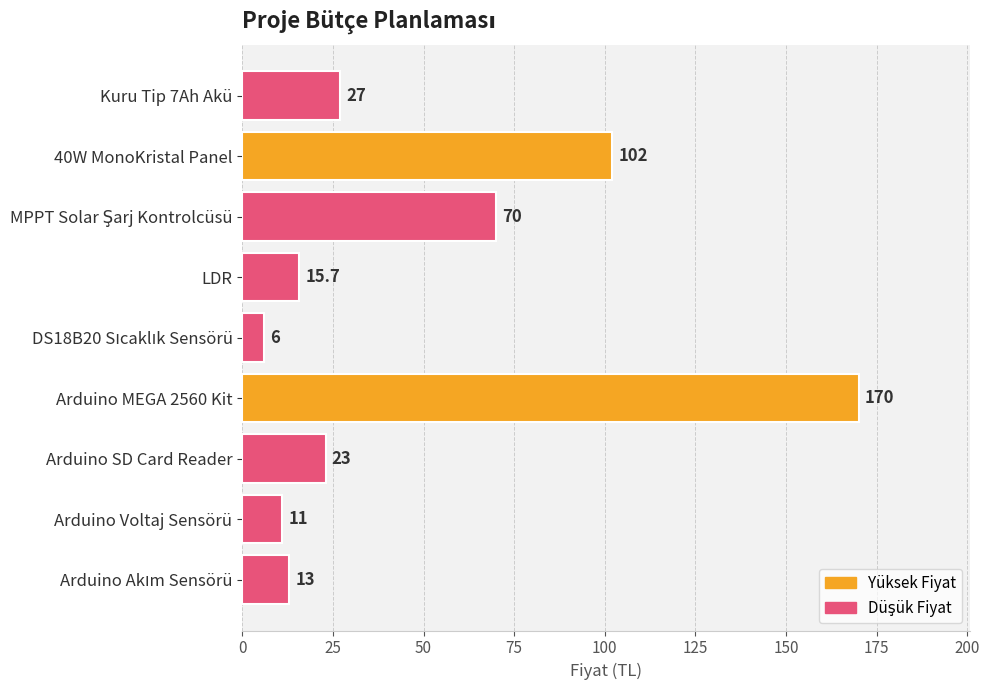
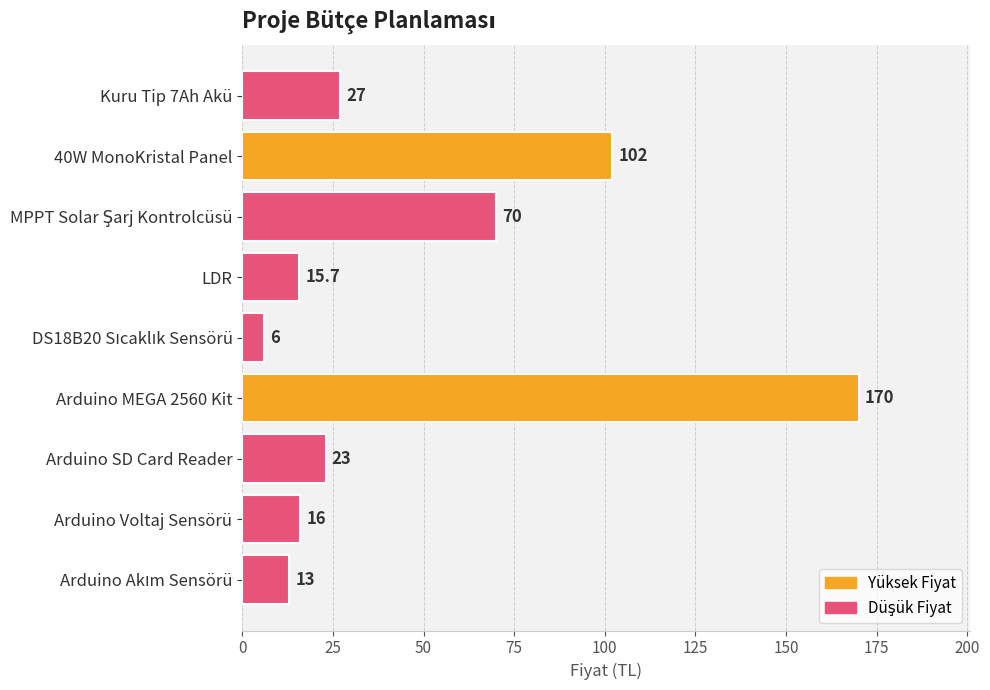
Arduino Voltaj Sensörü: 11 -> 16
